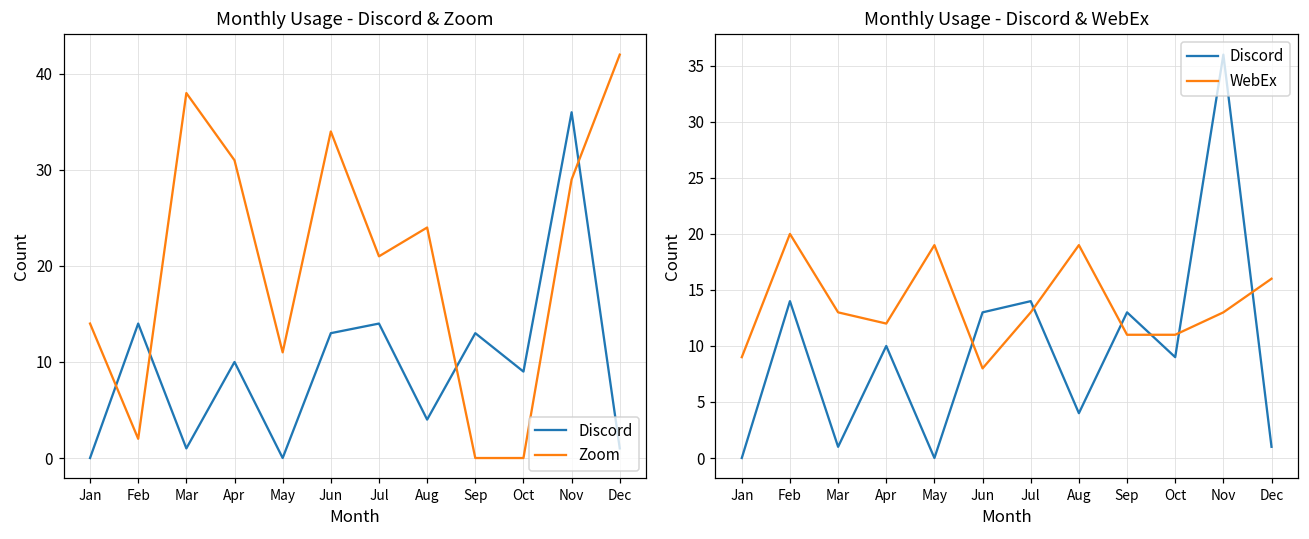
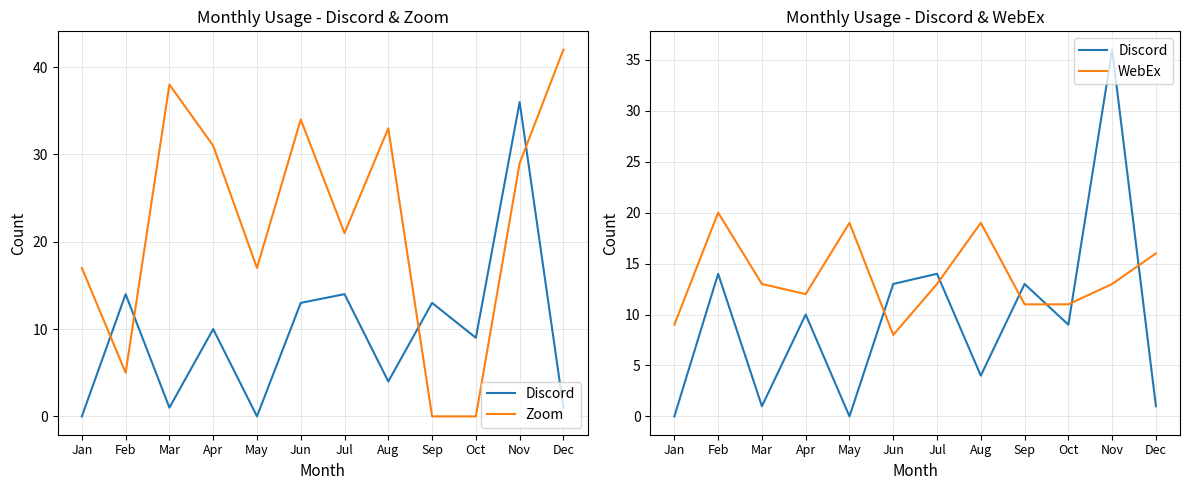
Monthly Usage - Discord & Zoom, Zoom, Jan: 14 -> 17
Monthly Usage - Discord & Zoom, Zoom, Feb: 2 -> 5
Monthly Usage - Discord & Zoom, Zoom, May: 11 -> 17
Monthly Usage - Discord & Zoom, Zoom, Aug: 24 -> 33
